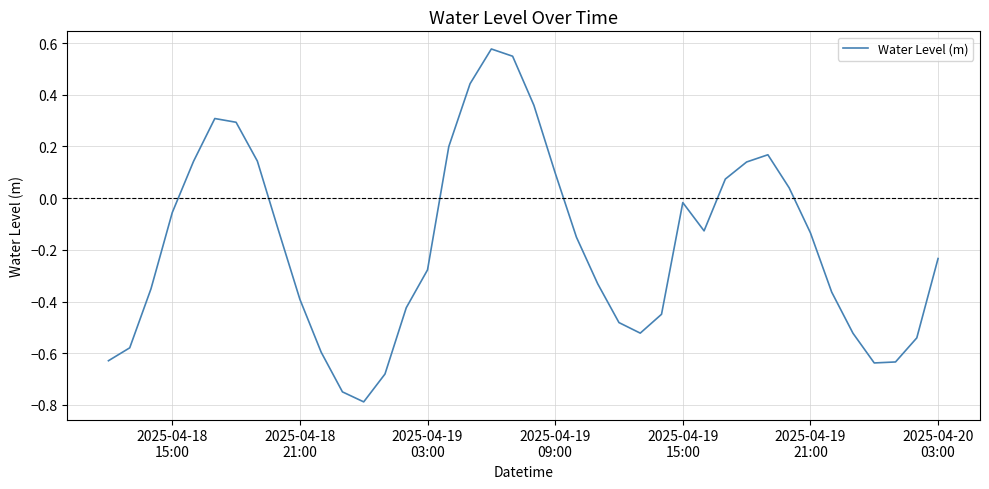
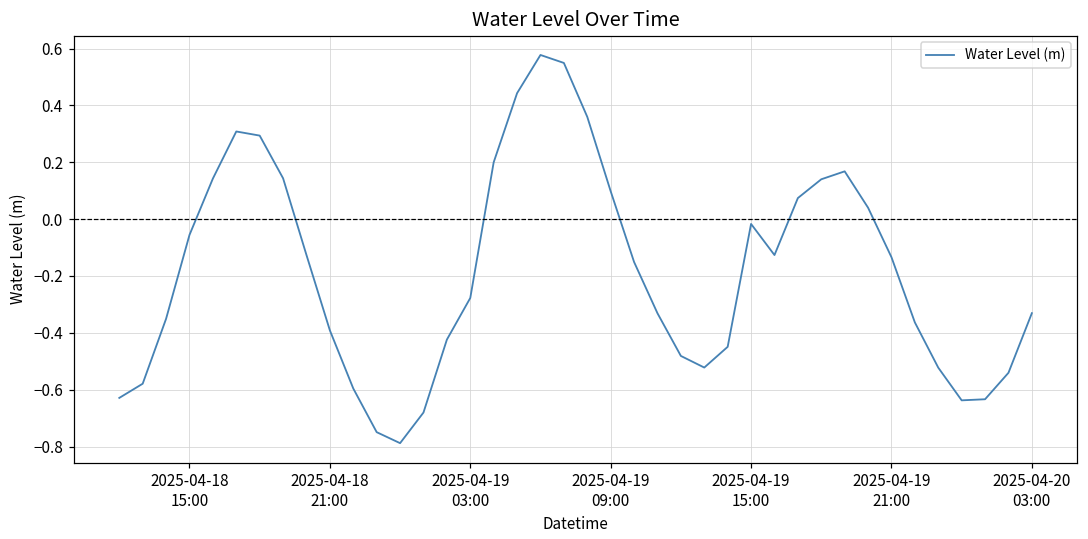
2025-04-20 03:00: -0.23 -> -0.33
